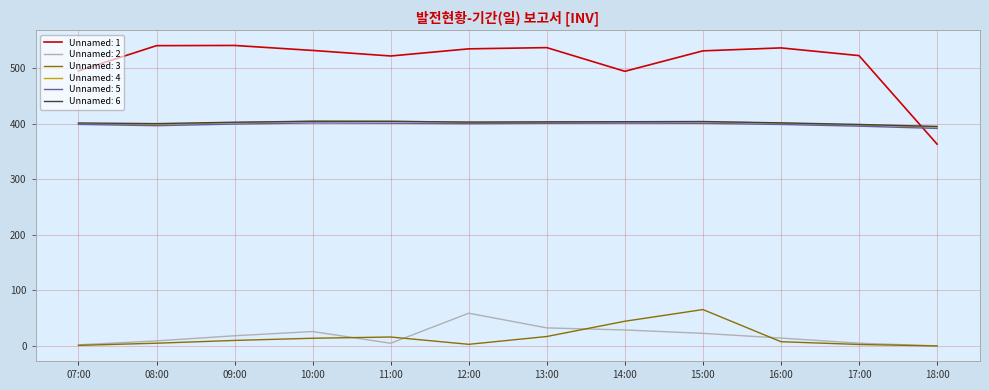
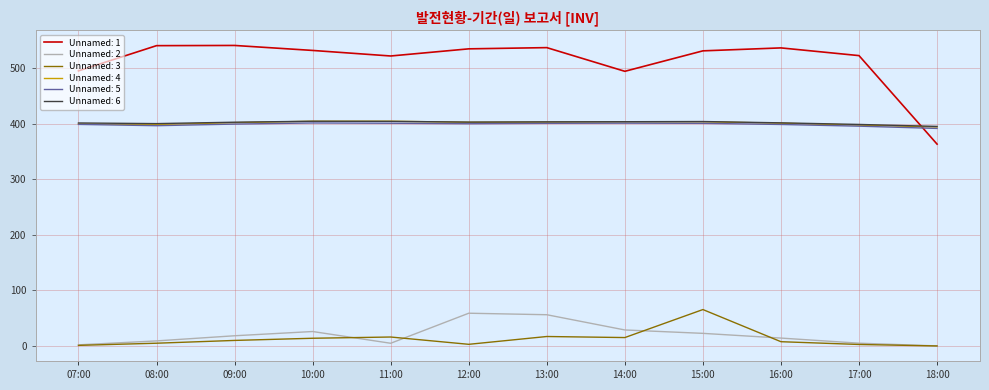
Unnamed: 2, 13:00: 30 -> 60
Unnamed: 3, 14:00: 40 -> 20
